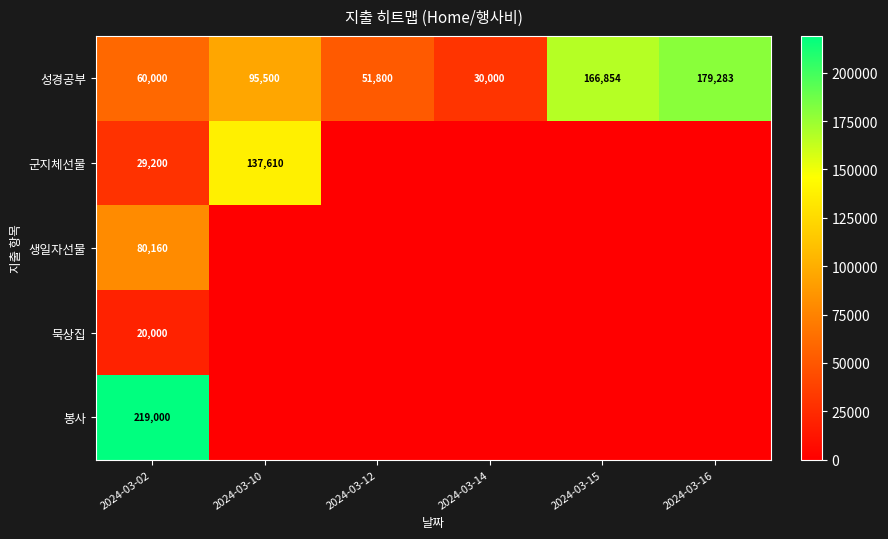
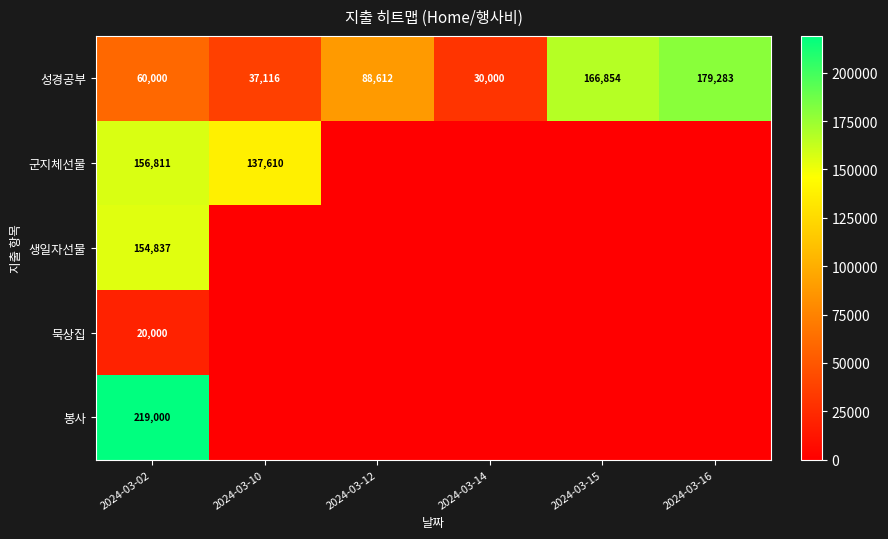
성경공부, 2024-03-10: 95,500 -> 37,116
성경공부, 2024-03-12: 51,800 -> 88,612
군지체선물, 2024-03-02: 29,200 -> 156,811
생일자선물, 2024-03-02: 80,160 -> 154,837
